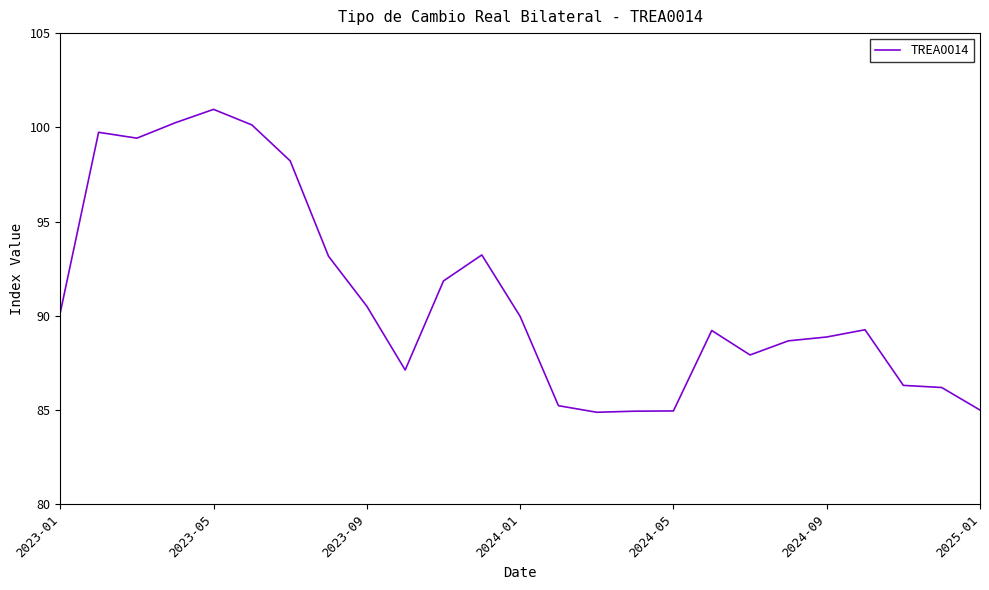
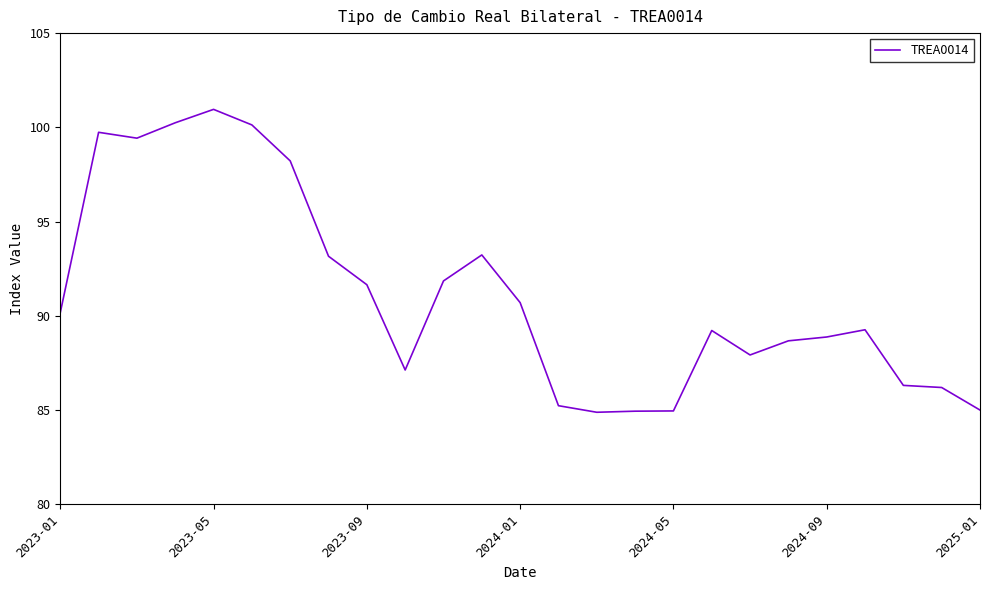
2023-09: 90.5 -> 91.7
2024-01: 90.0 -> 90.7
